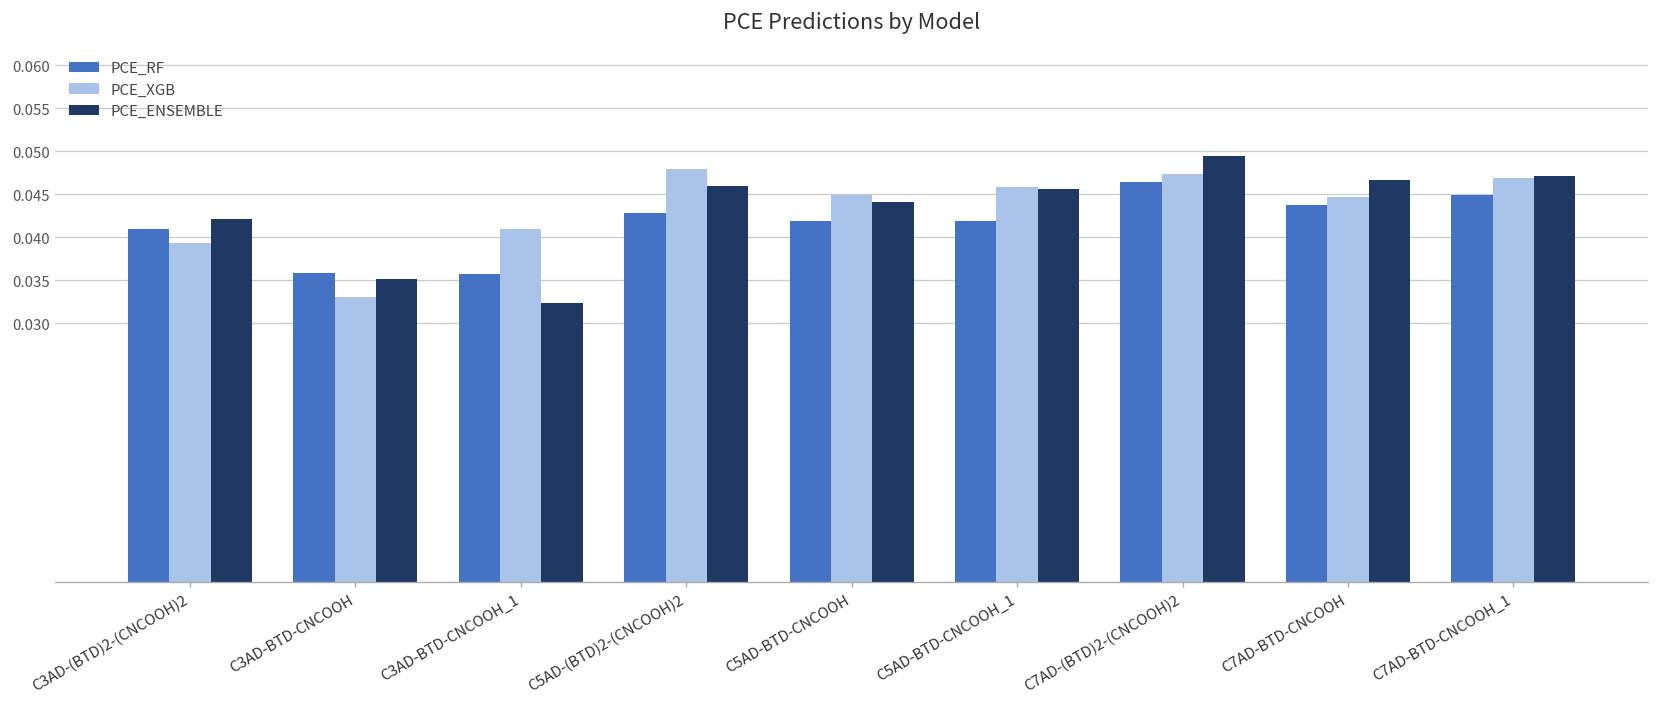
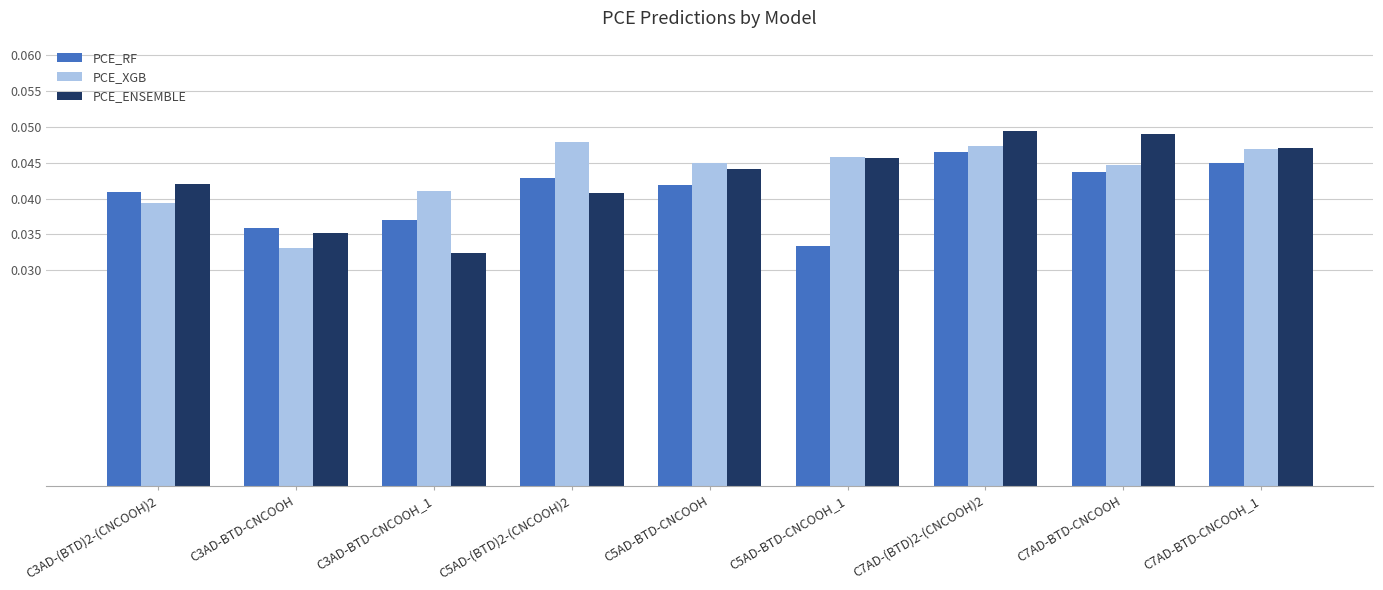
PCE_RF, C3AD-BTD-CNCOOH_1: 0.036 -> 0.037
PCE_ENSEMBLE, C5AD-(BTD)2-(CNCOOH)2: 0.046 -> 0.041
PCE_RF, C5AD-BTD-CNCOOH_1: 0.042 -> 0.033
PCE_ENSEMBLE, C7AD-BTD-CNCOOH: 0.047 -> 0.049
